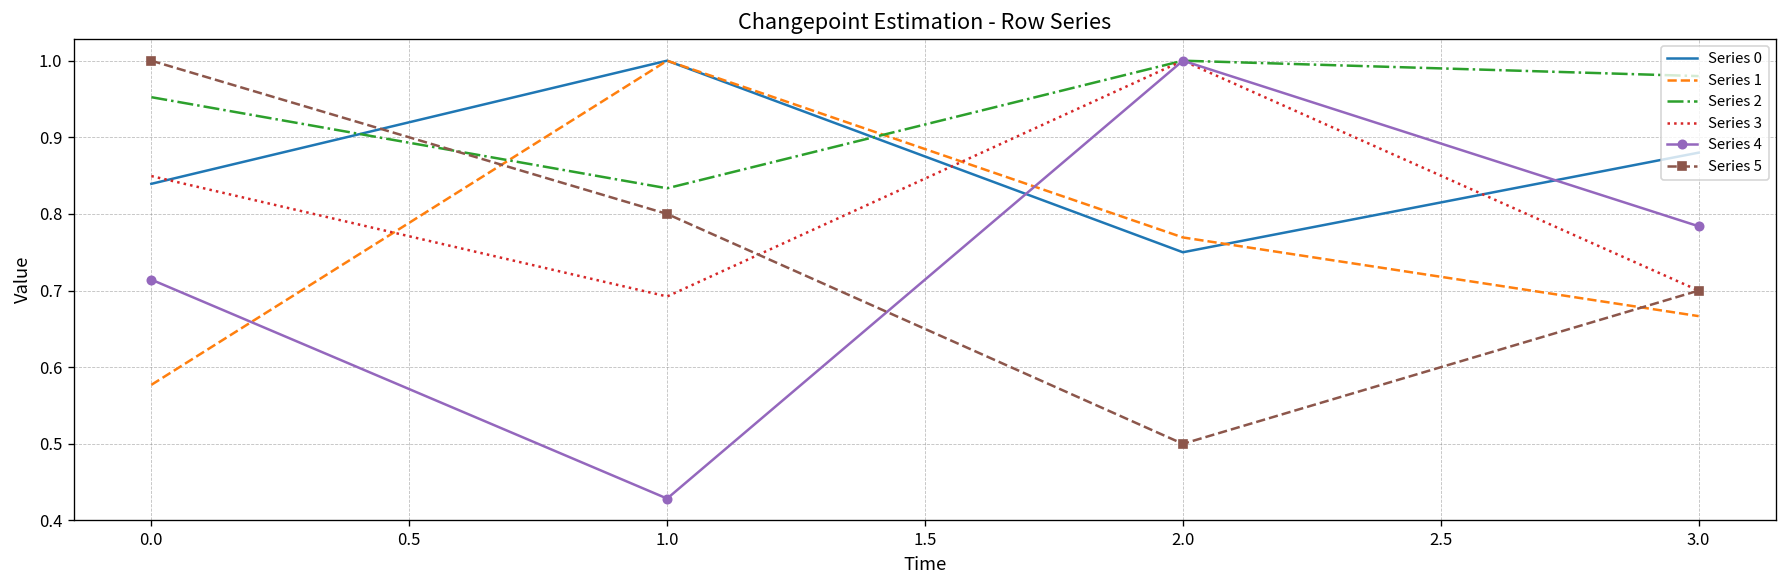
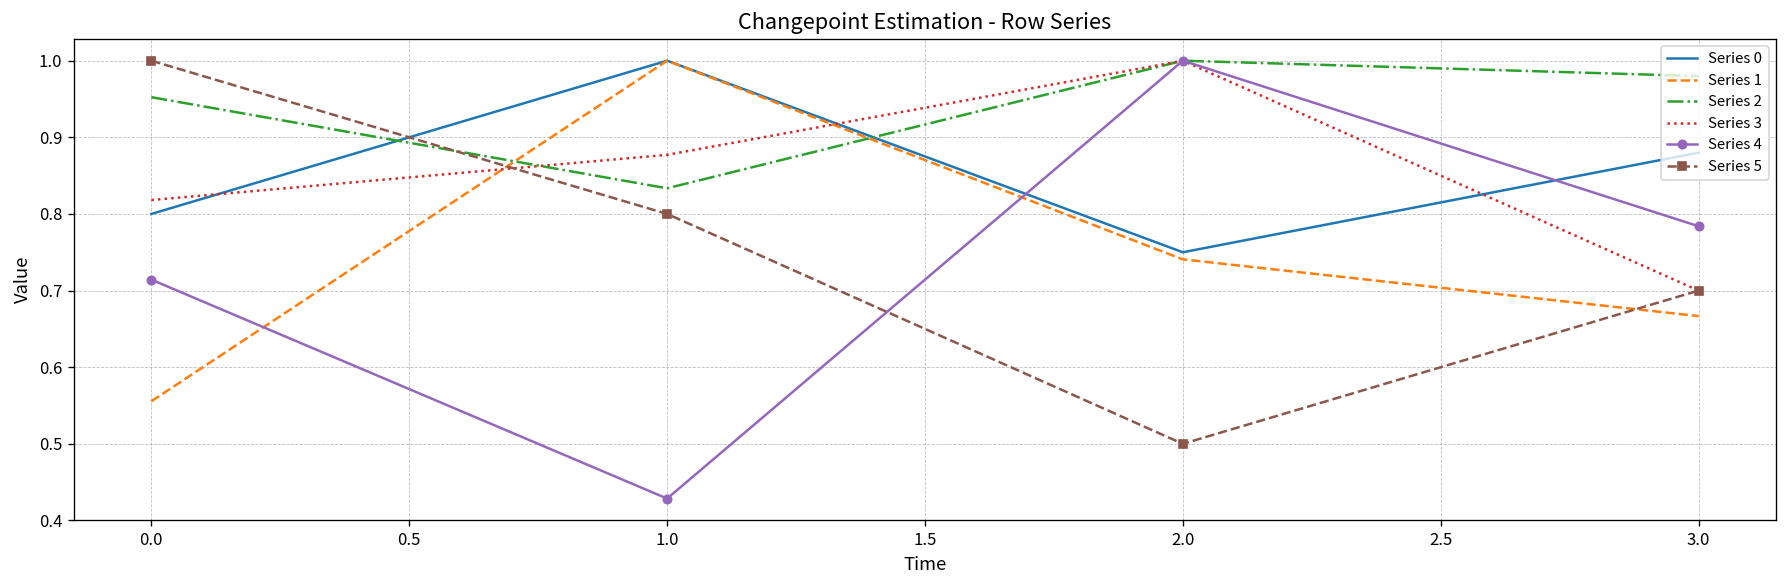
Series 0, 0.0: 0.84 -> 0.80
Series 1, 0.0: 0.58 -> 0.56
Series 3, 0.0: 0.85 -> 0.82
Series 3, 1.0: 0.69 -> 0.88
Series 1, 2.0: 0.77 -> 0.74
